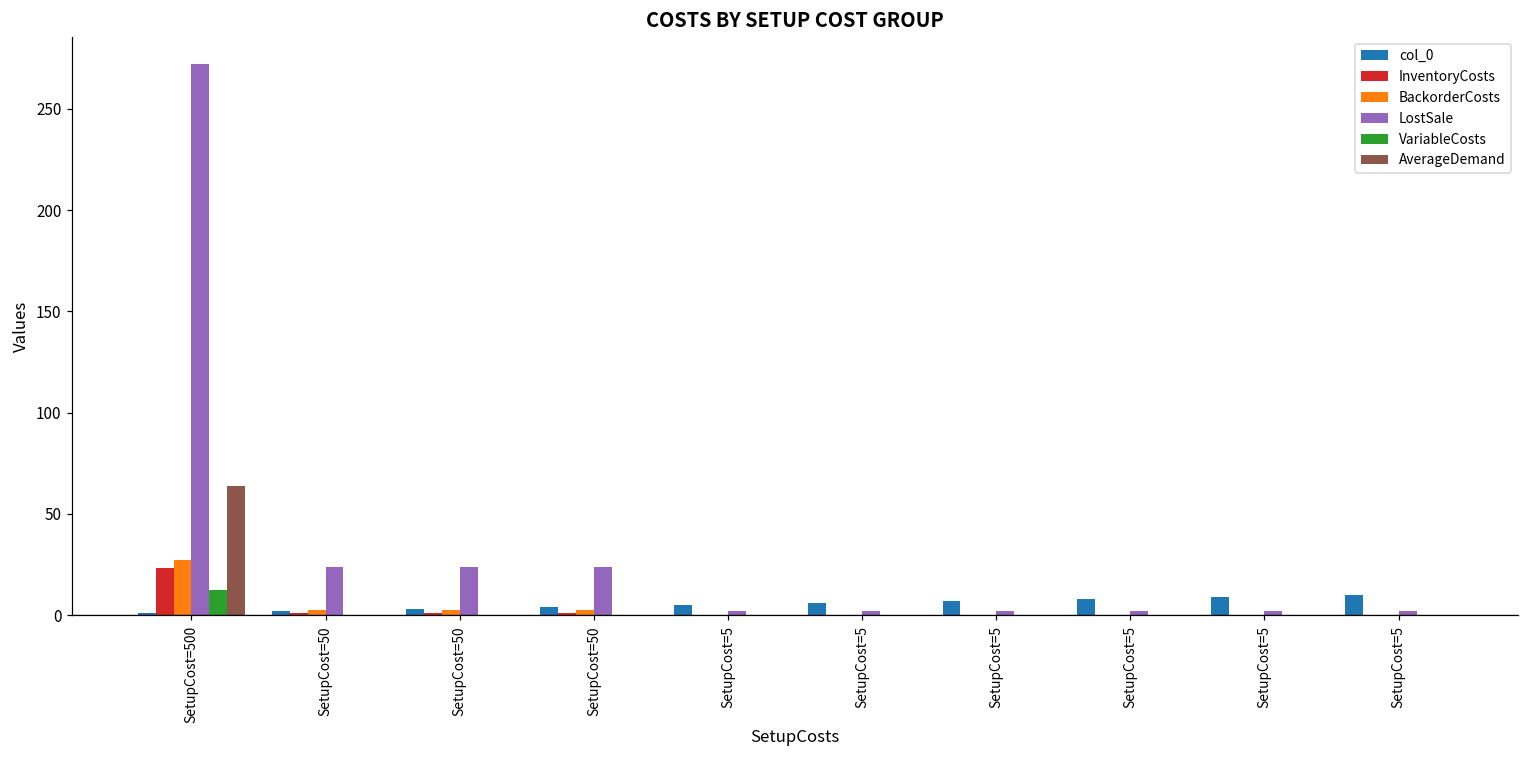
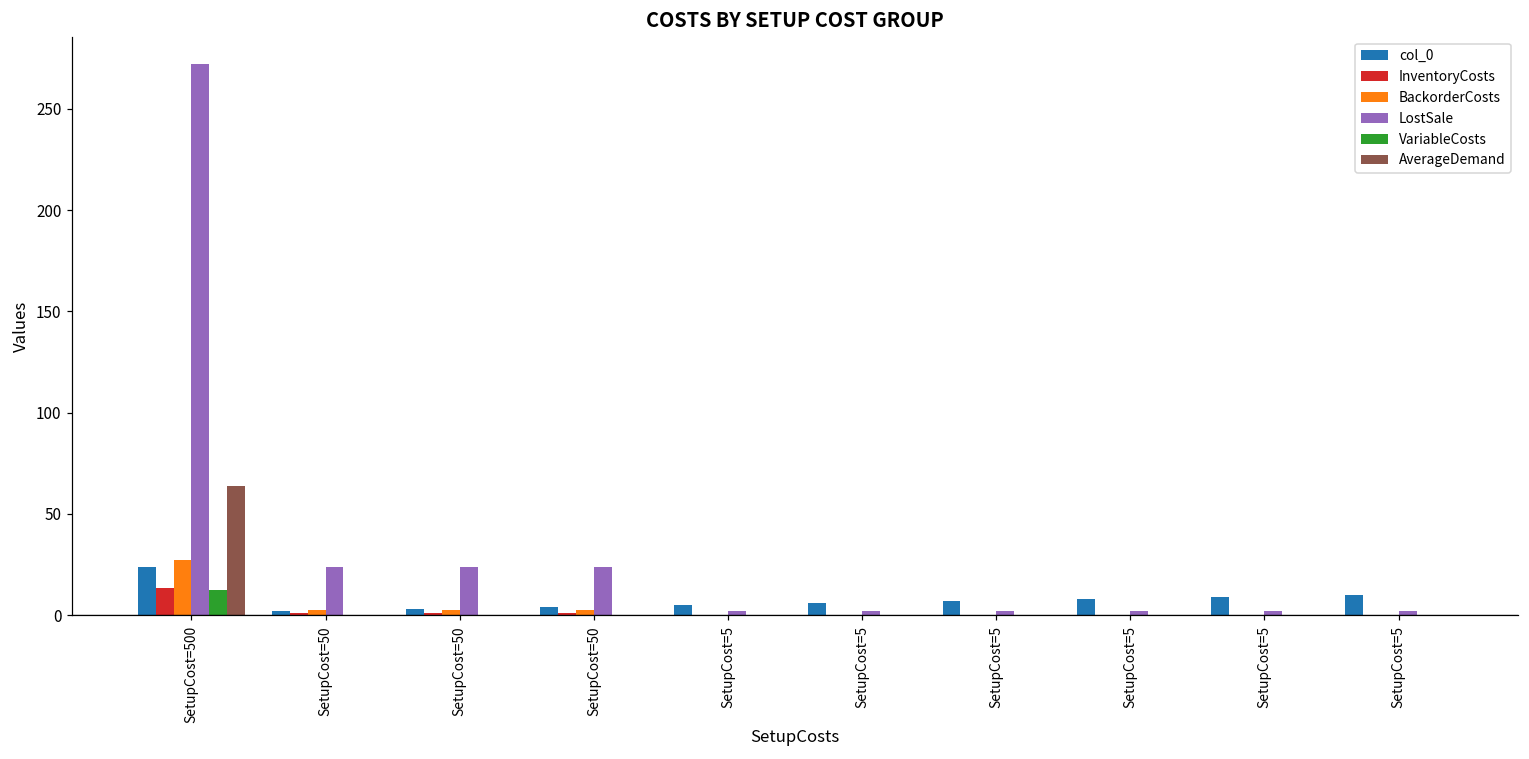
col_0, SetupCost=500: 1 -> 24
InventoryCosts, SetupCost=500: 23 -> 14
